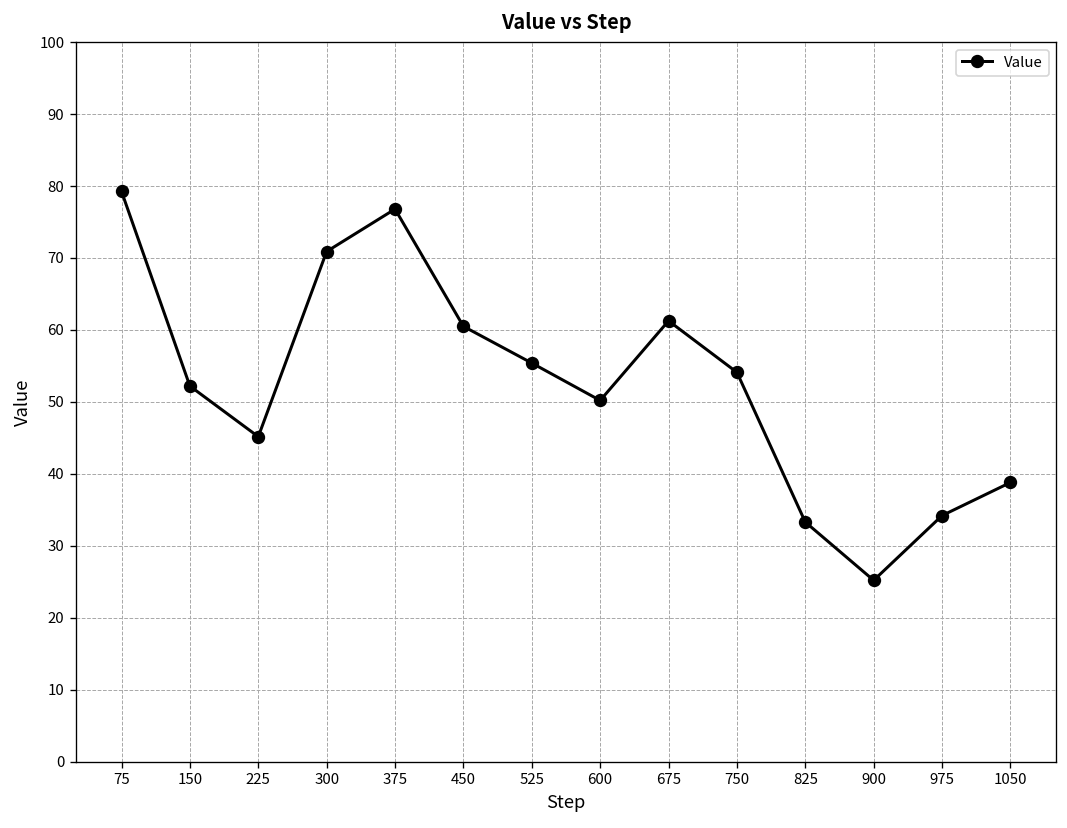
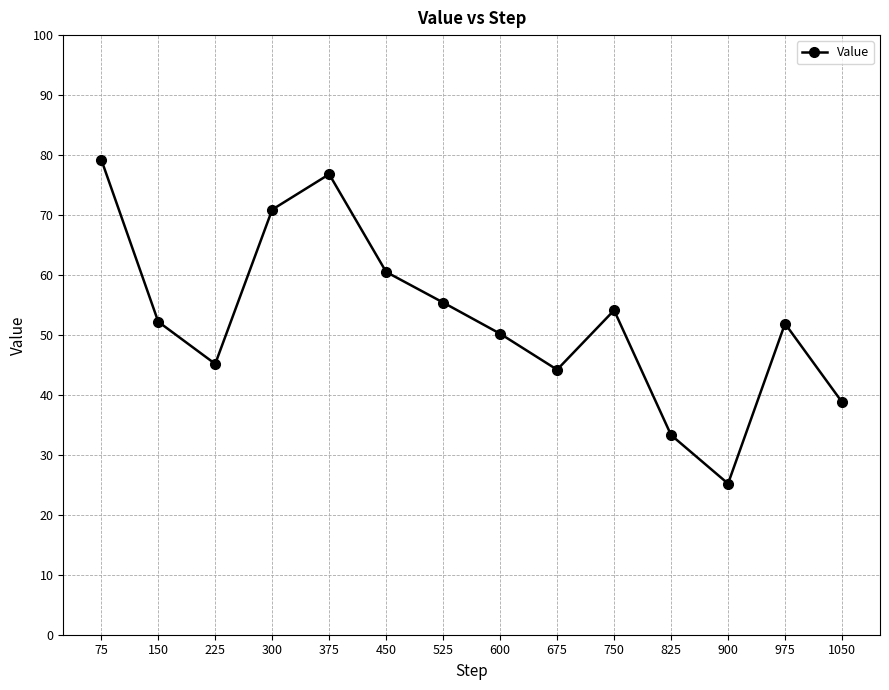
675: 61 -> 44
975: 34 -> 52
